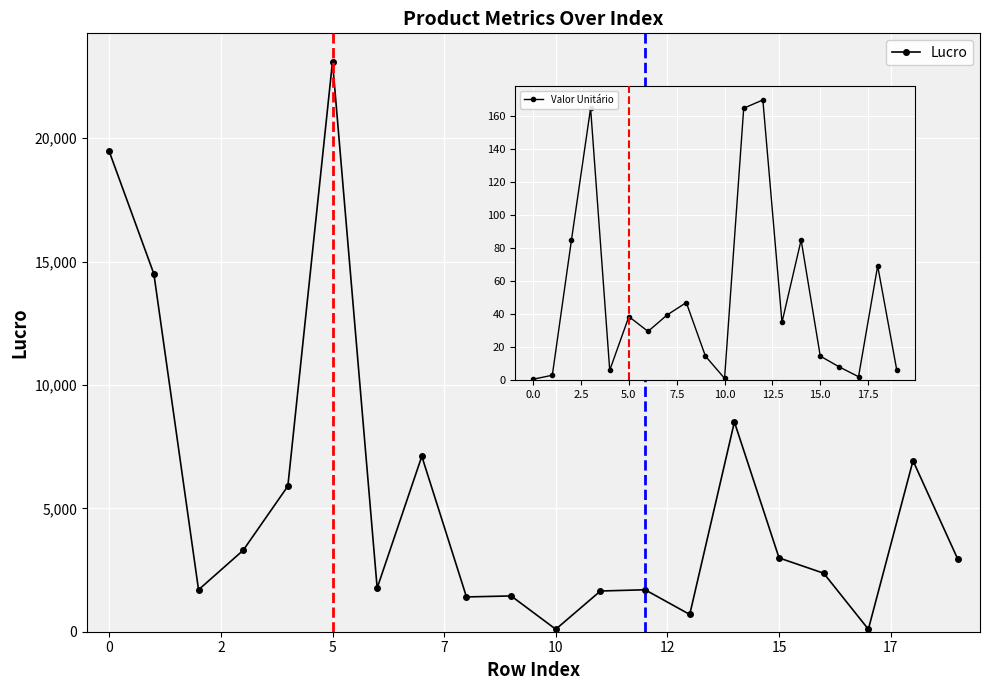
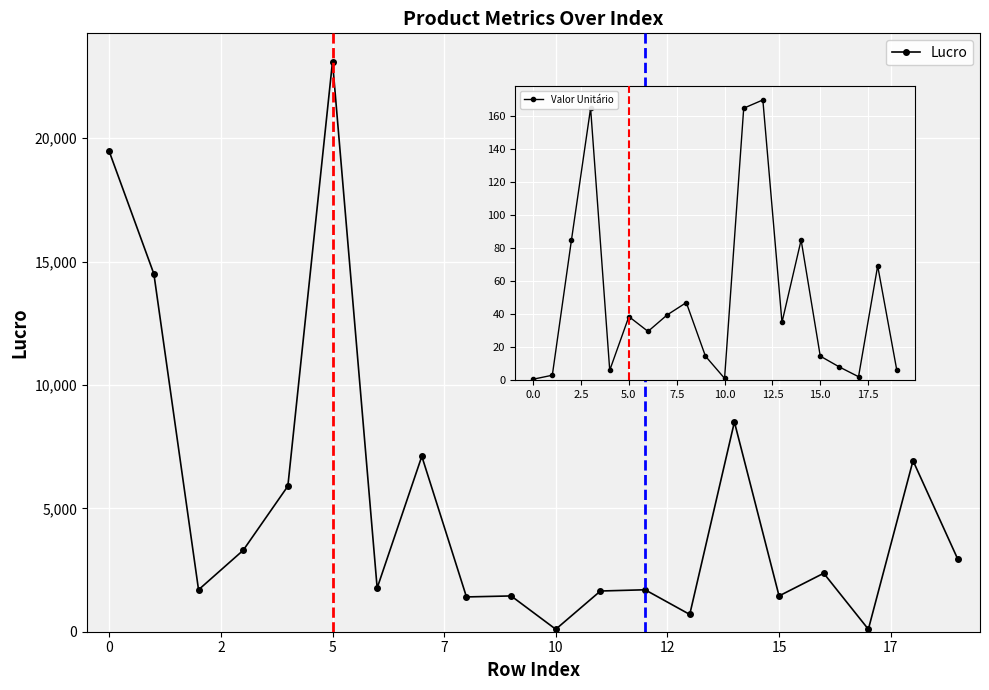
Product Metrics Over Index, 15: 3,000 -> 1,500
